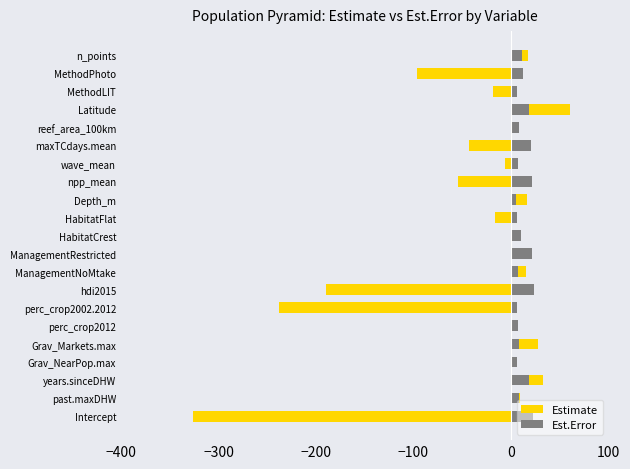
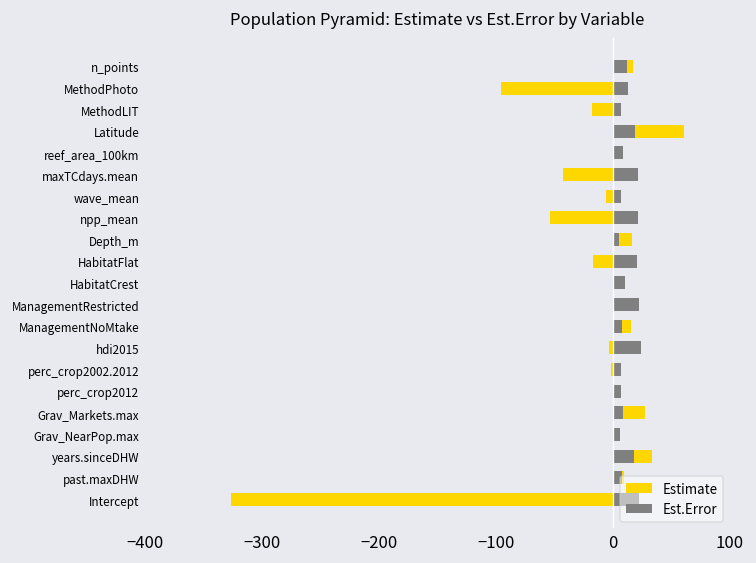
Est.Error, HabitatFlat: 10 -> 20
Estimate, hdi2015: -190 -> 0
Estimate, perc_crop2002.2012: -240 -> 0
